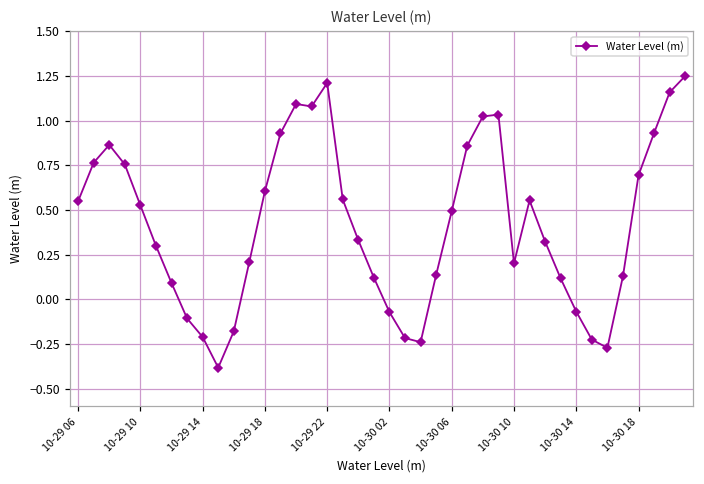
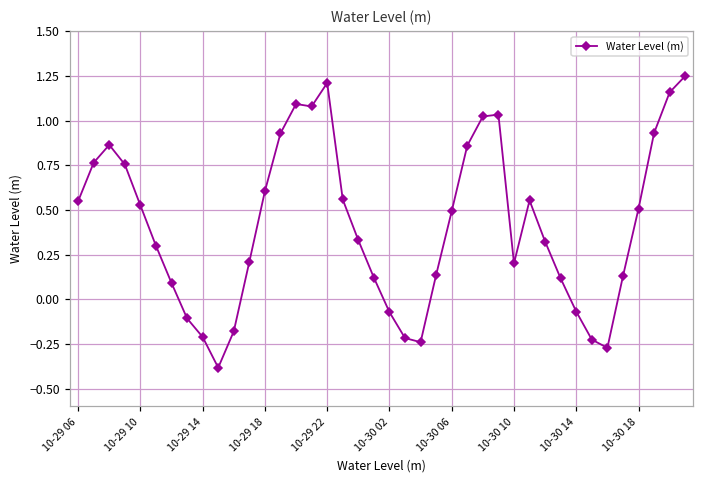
10-30 18: 0.69 -> 0.51
